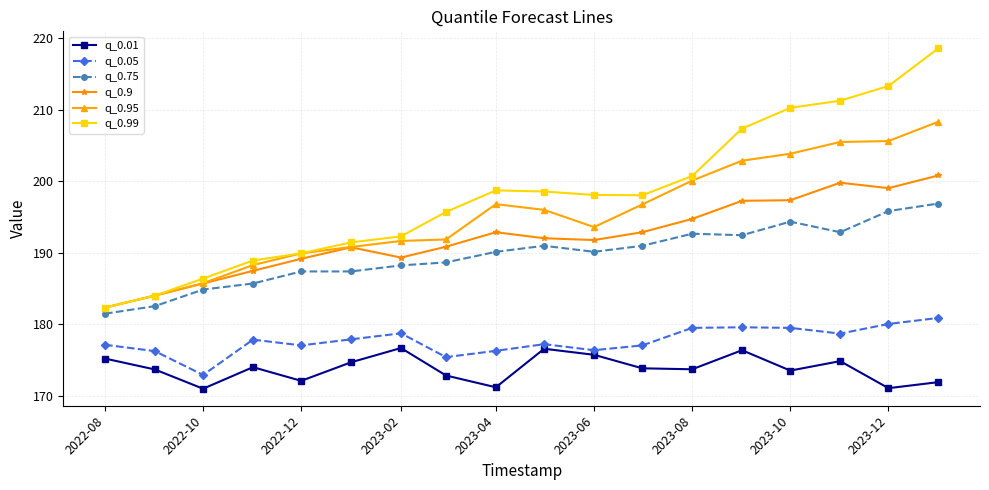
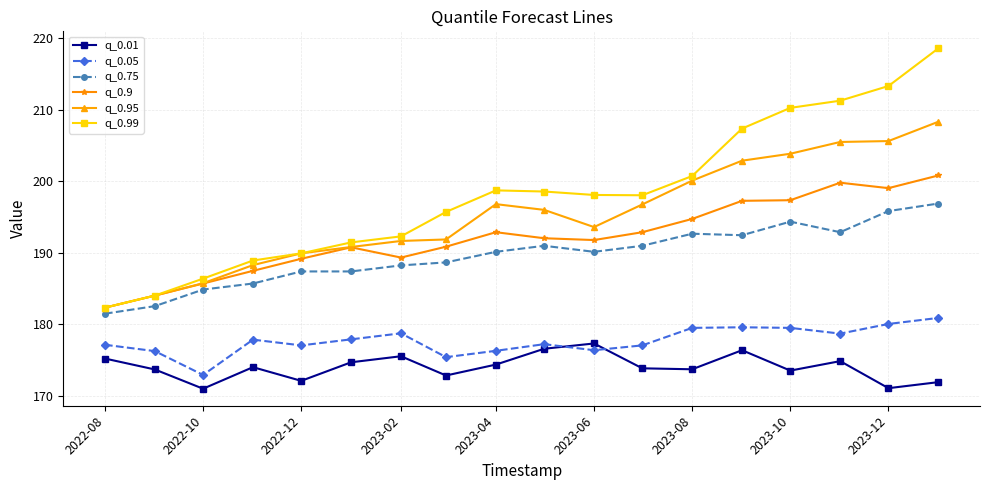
q_0.01, 2023-02: 177 -> 176
q_0.01, 2023-04: 171 -> 174
q_0.01, 2023-06: 176 -> 177
